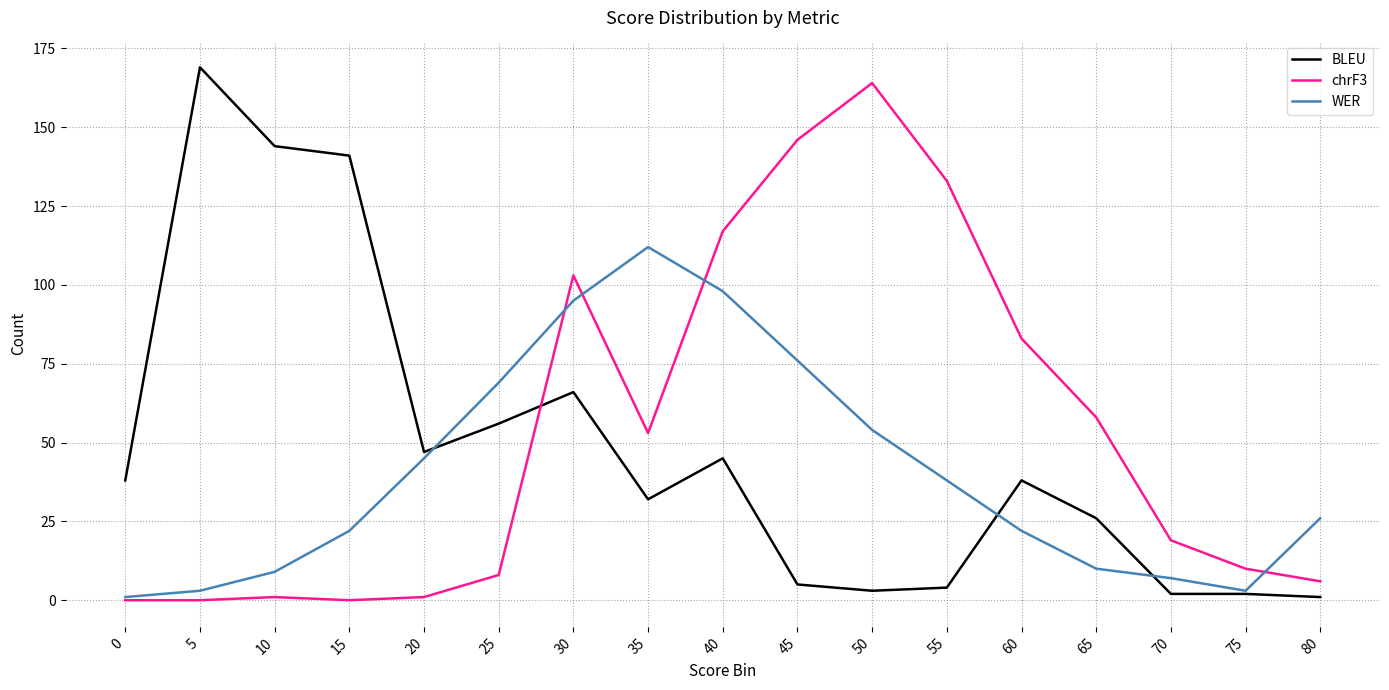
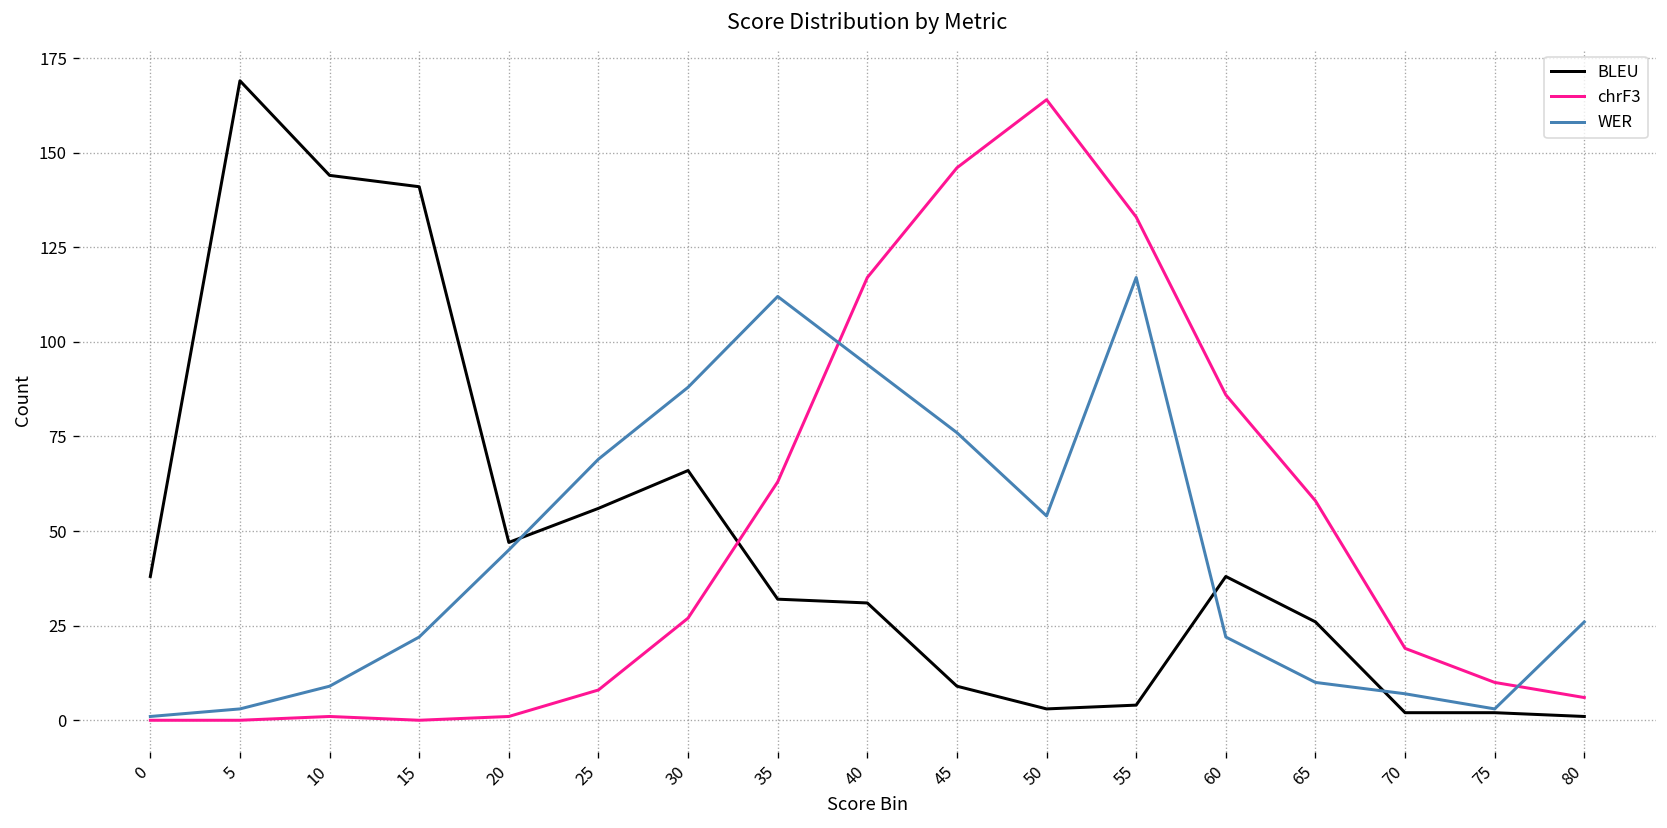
chrF3, 30: 103 -> 27
WER, 30: 95 -> 88
chrF3, 35: 53 -> 63
BLEU, 40: 45 -> 31
WER, 40: 98 -> 94
BLEU, 45: 5 -> 9
WER, 55: 38 -> 117
chrF3, 60: 83 -> 86
